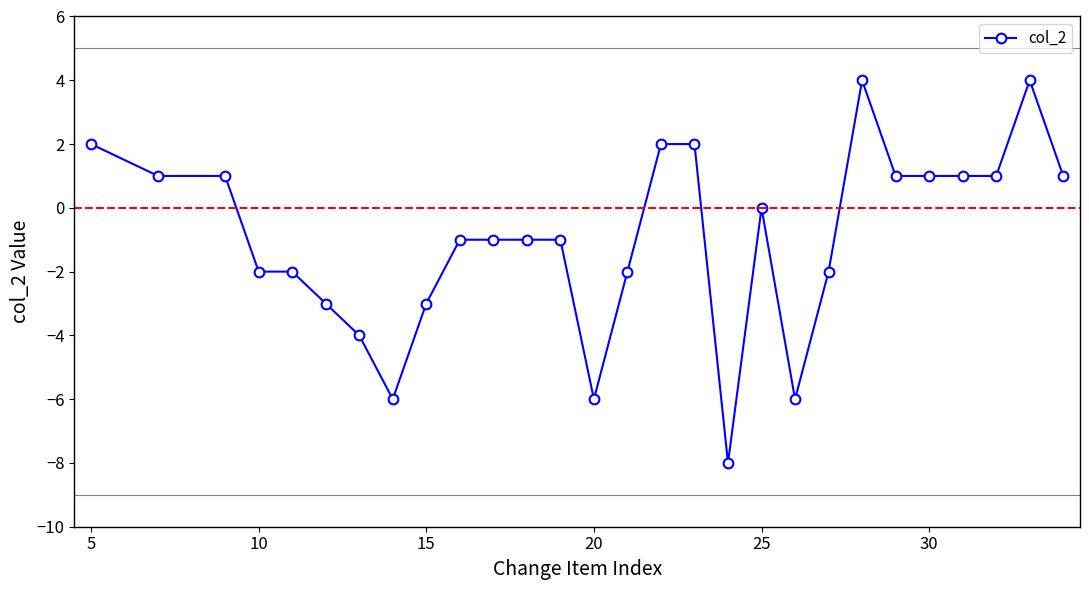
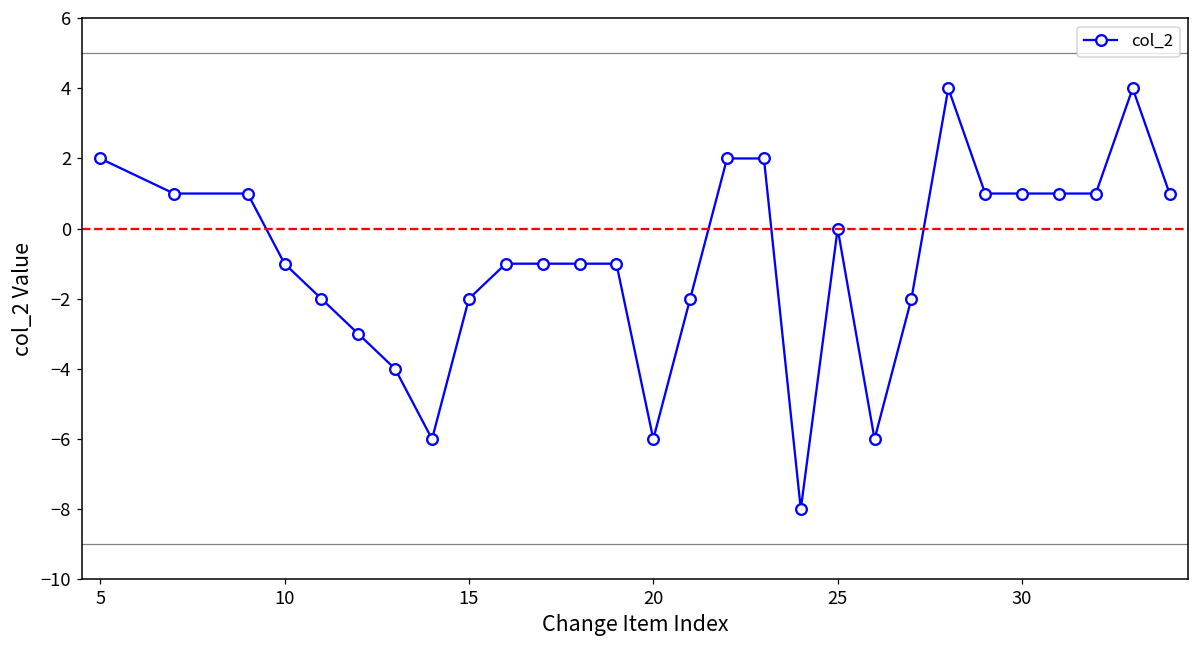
10: -2 -> -1
15: -3 -> -2
